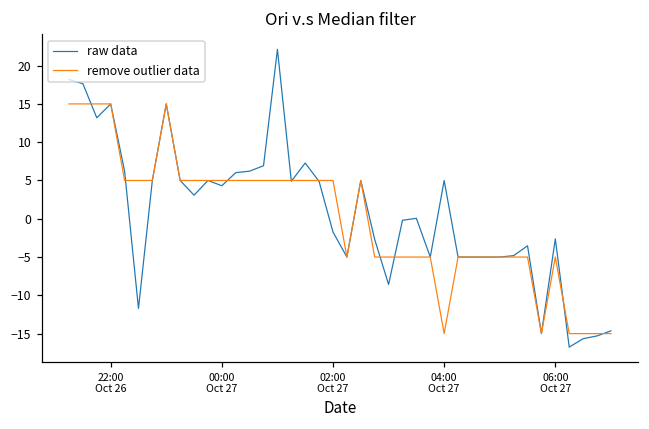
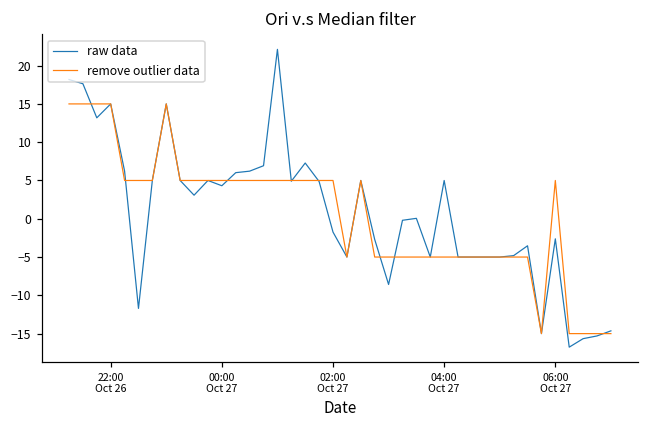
remove outlier data, 04:00 Oct 27: -15 -> -5
remove outlier data, 06:00 Oct 27: -5 -> 5
